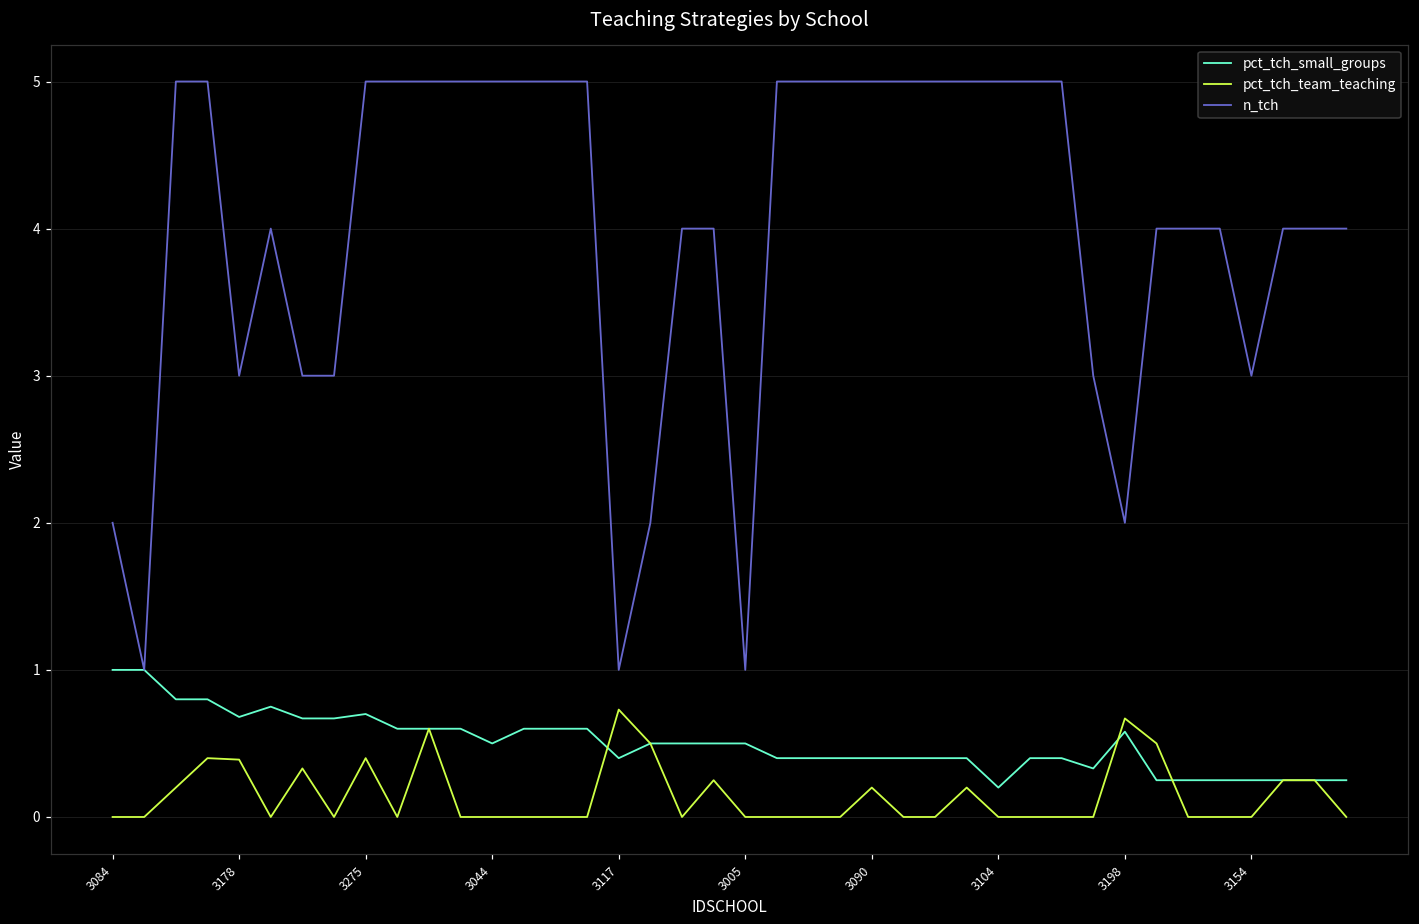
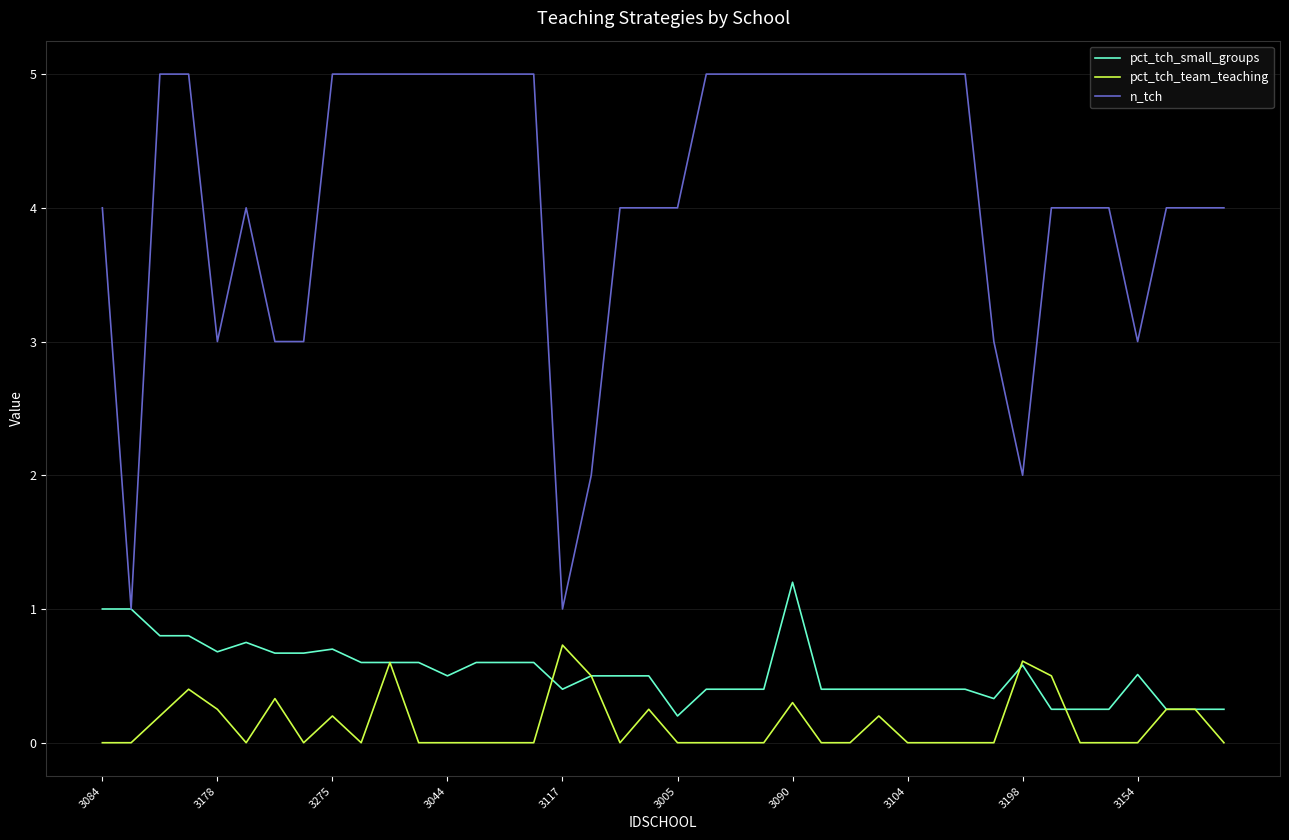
n_tch, 3084: 2 -> 4
pct_tch_team_teaching, 3178: 0.39 -> 0.25
pct_tch_team_teaching, 3275: 0.4 -> 0.2
pct_tch_small_groups, 3005: 0.5 -> 0.2
n_tch, 3005: 1 -> 4
pct_tch_small_groups, 3090: 0.4 -> 1.2
pct_tch_team_teaching, 3090: 0.2 -> 0.3
pct_tch_small_groups, 3104: 0.2 -> 0.4
pct_tch_team_teaching, 3198: 0.67 -> 0.61
pct_tch_small_groups, 3154: 0.25 -> 0.51
